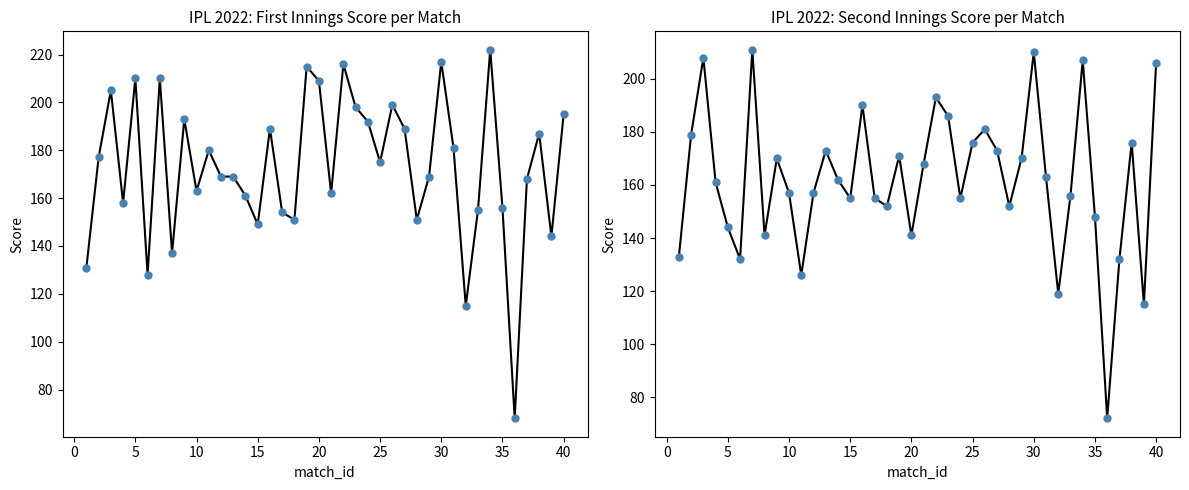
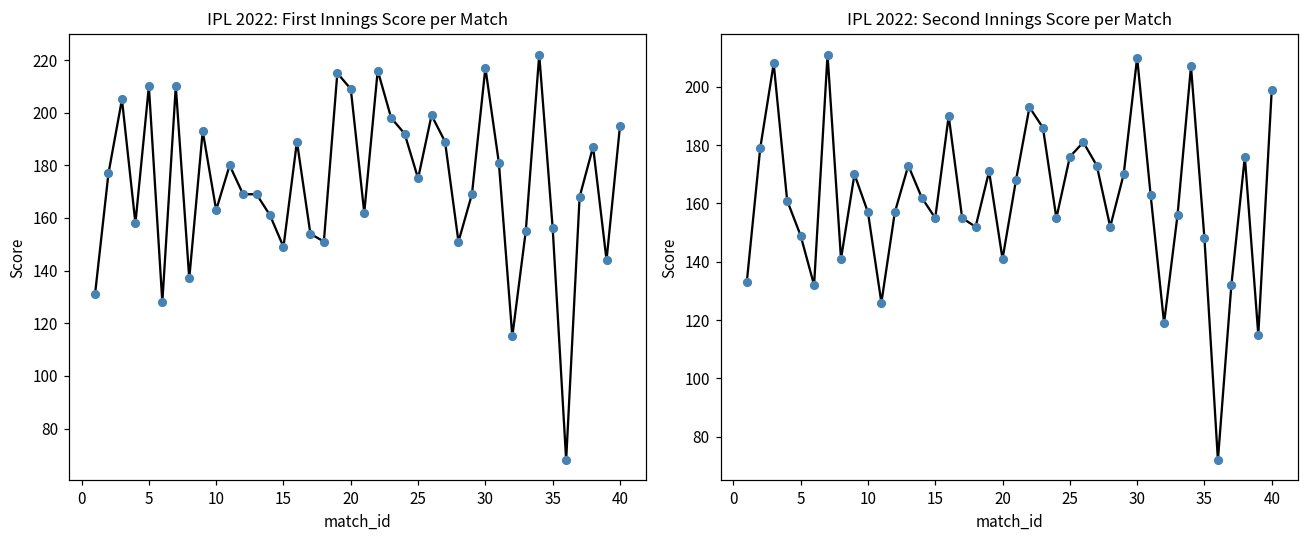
IPL 2022: Second Innings Score per Match, 5: 144 -> 149
IPL 2022: Second Innings Score per Match, 40: 206 -> 199
